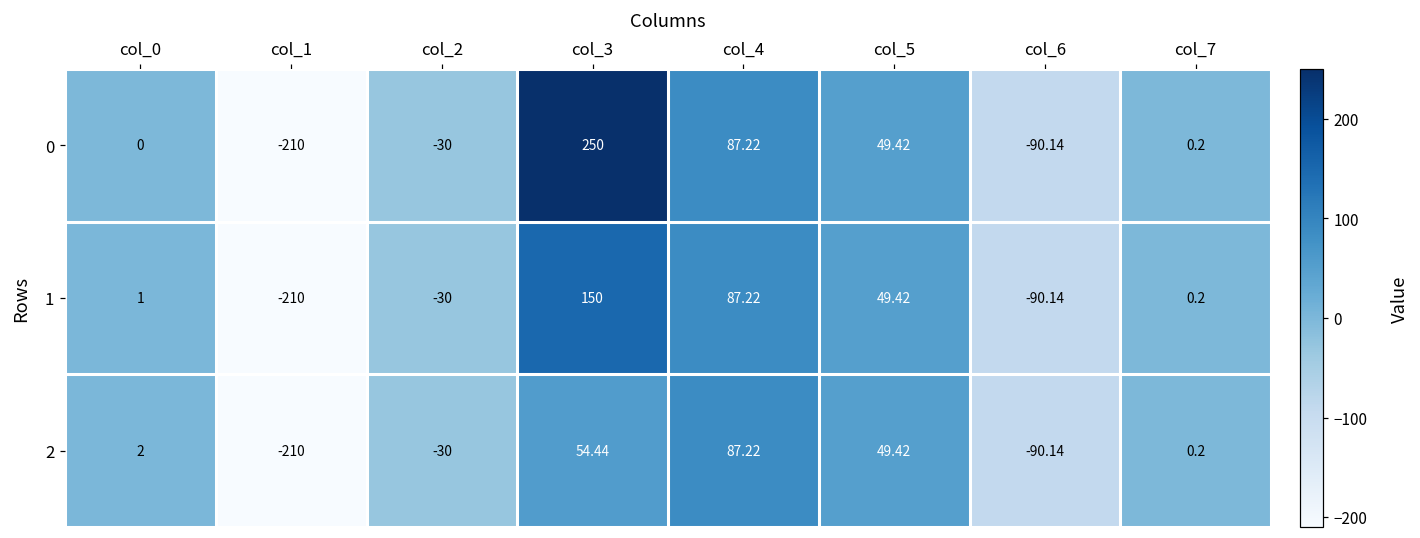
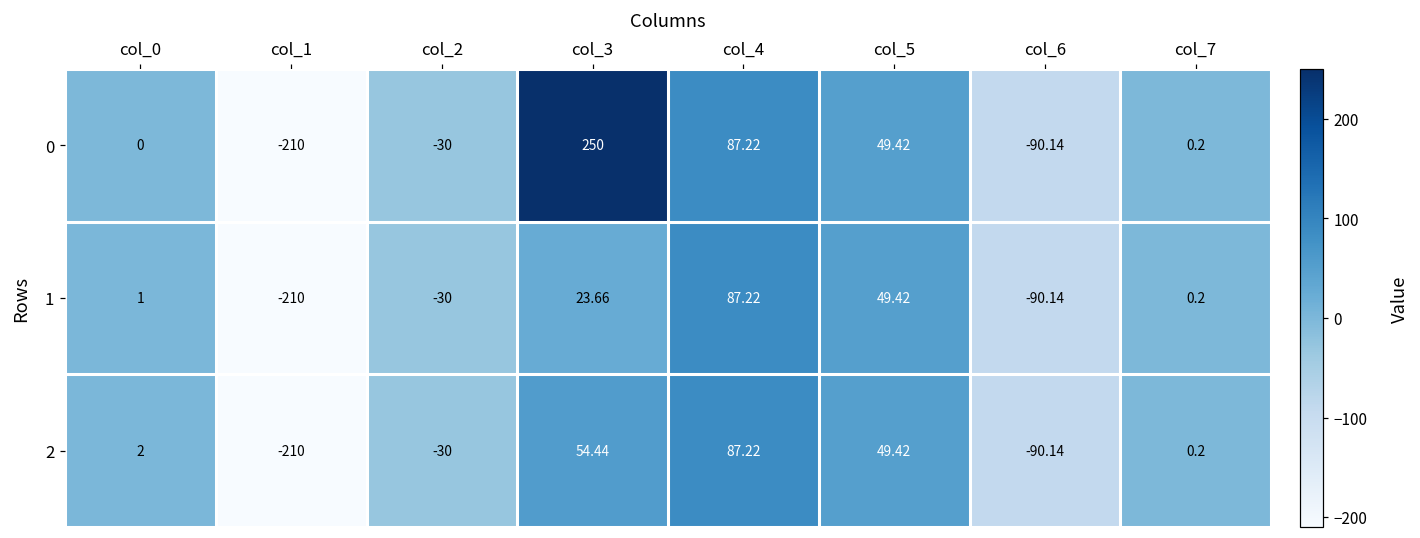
1, col_3: 150 -> 23.66
